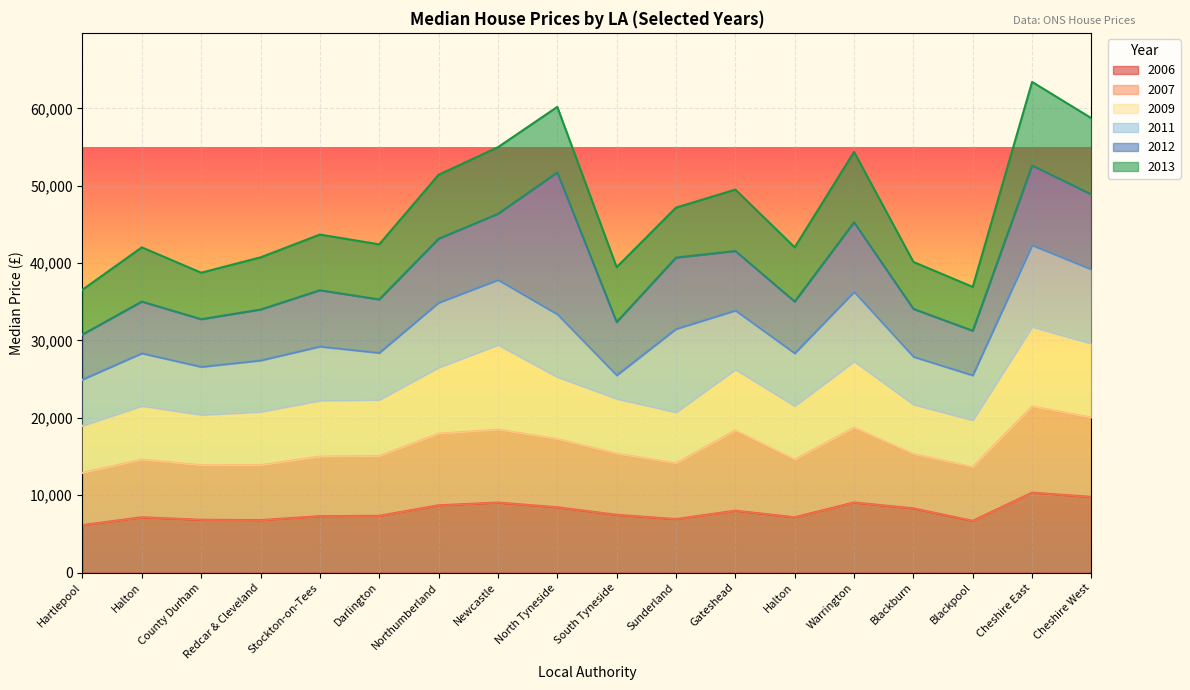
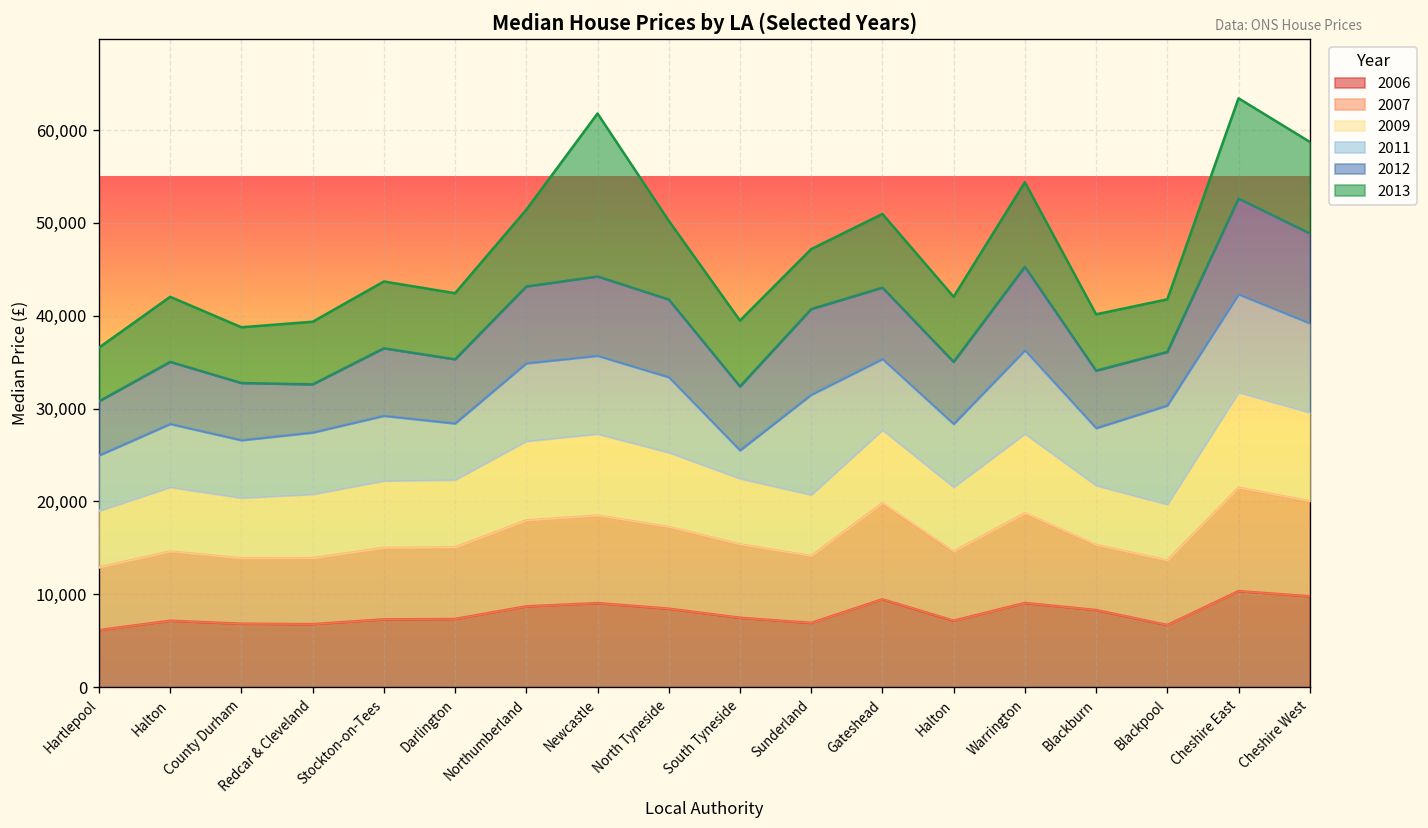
2012, Redcar & Cleveland: 7,000 -> 5,000
2009, Newcastle: 11,000 -> 9,000
2013, Newcastle: 9,000 -> 18,000
2012, North Tyneside: 18,000 -> 8,000
2006, Gateshead: 8,000 -> 9,000
2011, Blackpool: 6,000 -> 11,000
